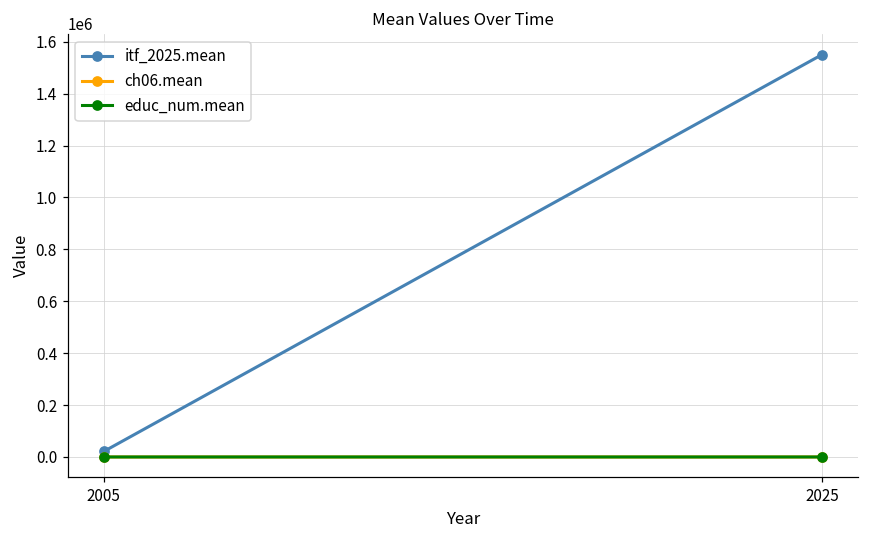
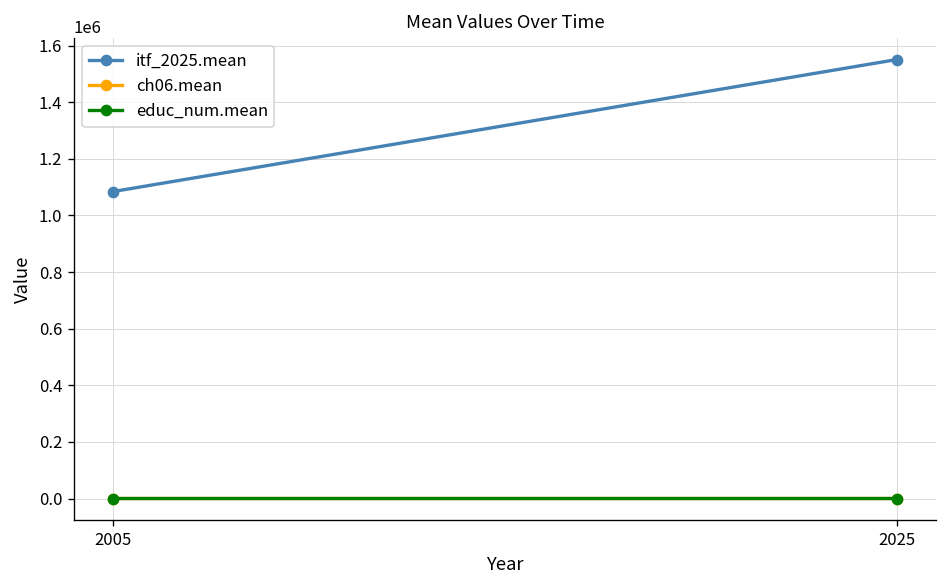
itf_2025.mean, 2005: 20000 -> 1080000
